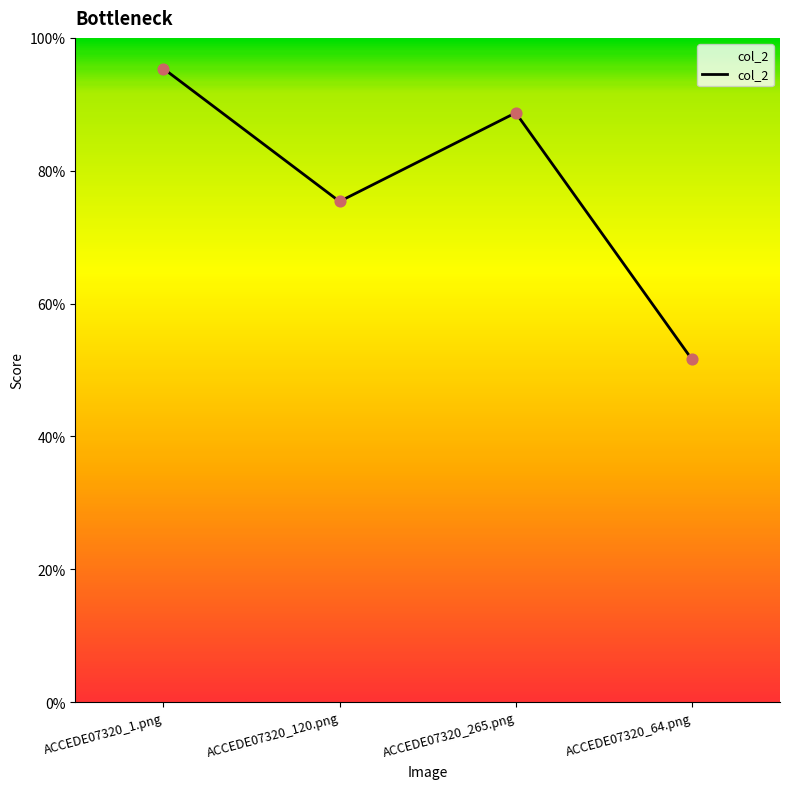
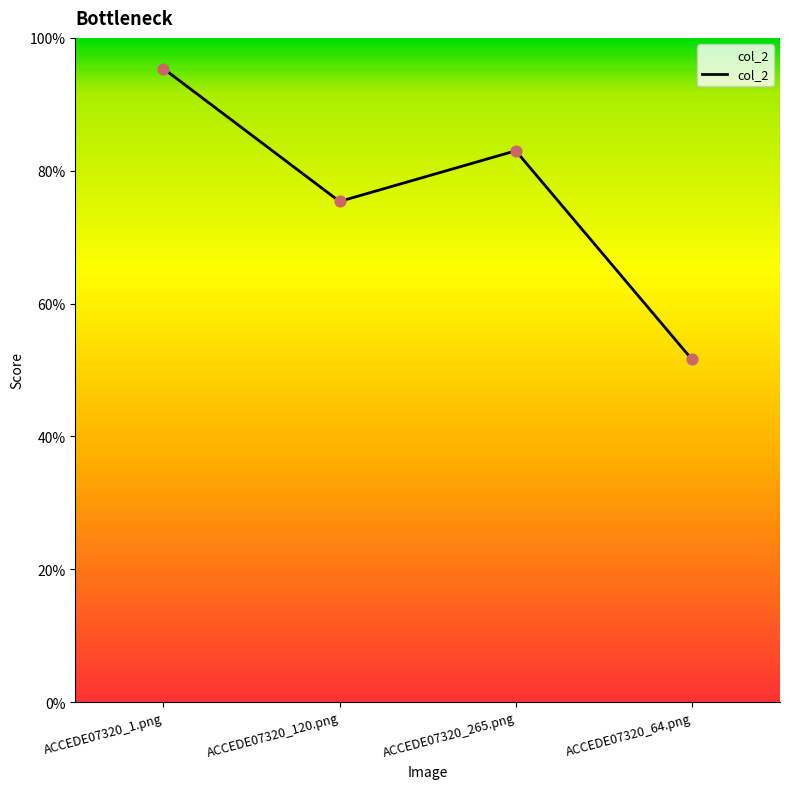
ACCEDE07320_265.png: 89% -> 83%
